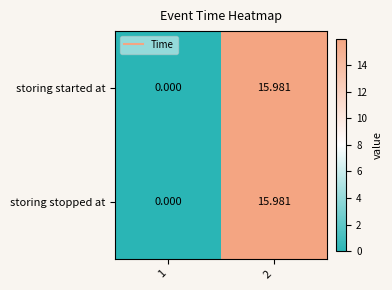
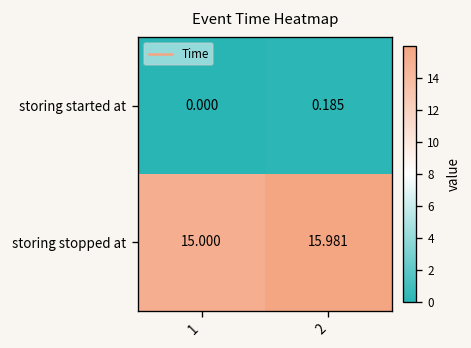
storing started at, 2: 15.981 -> 0.185
storing stopped at, 1: 0.000 -> 15.000
